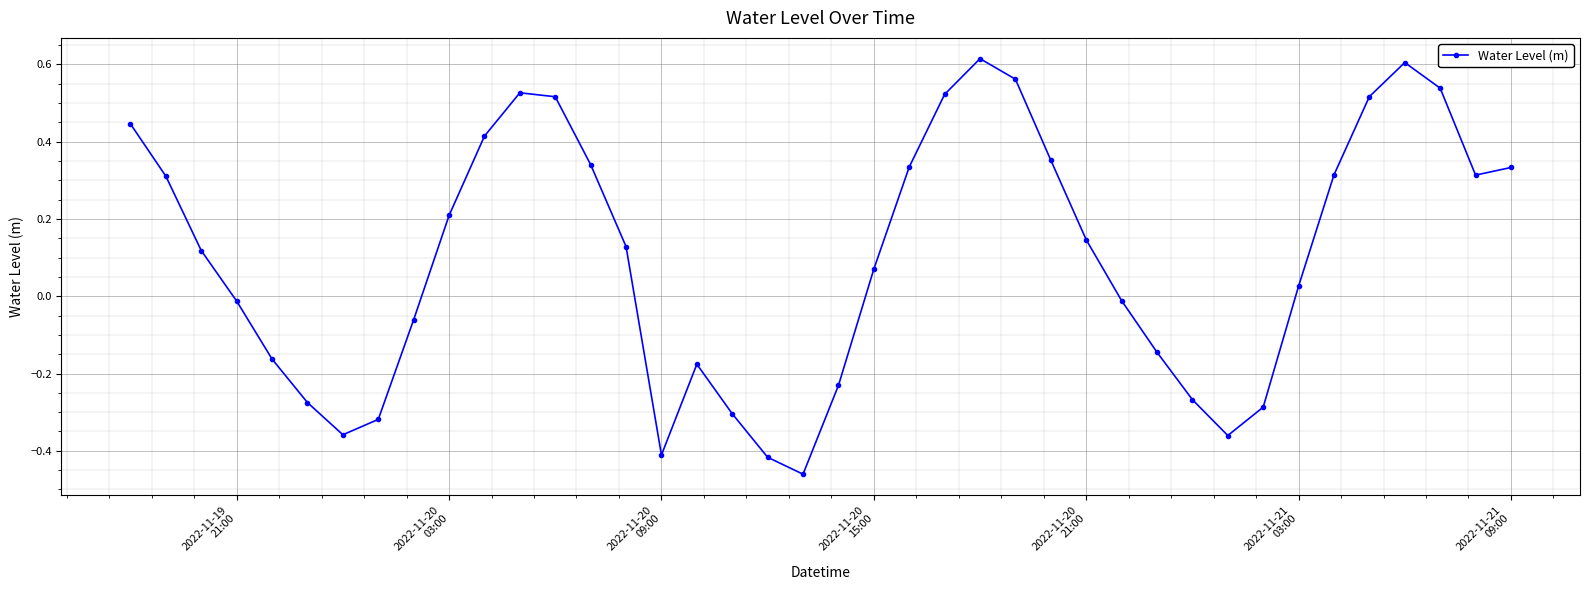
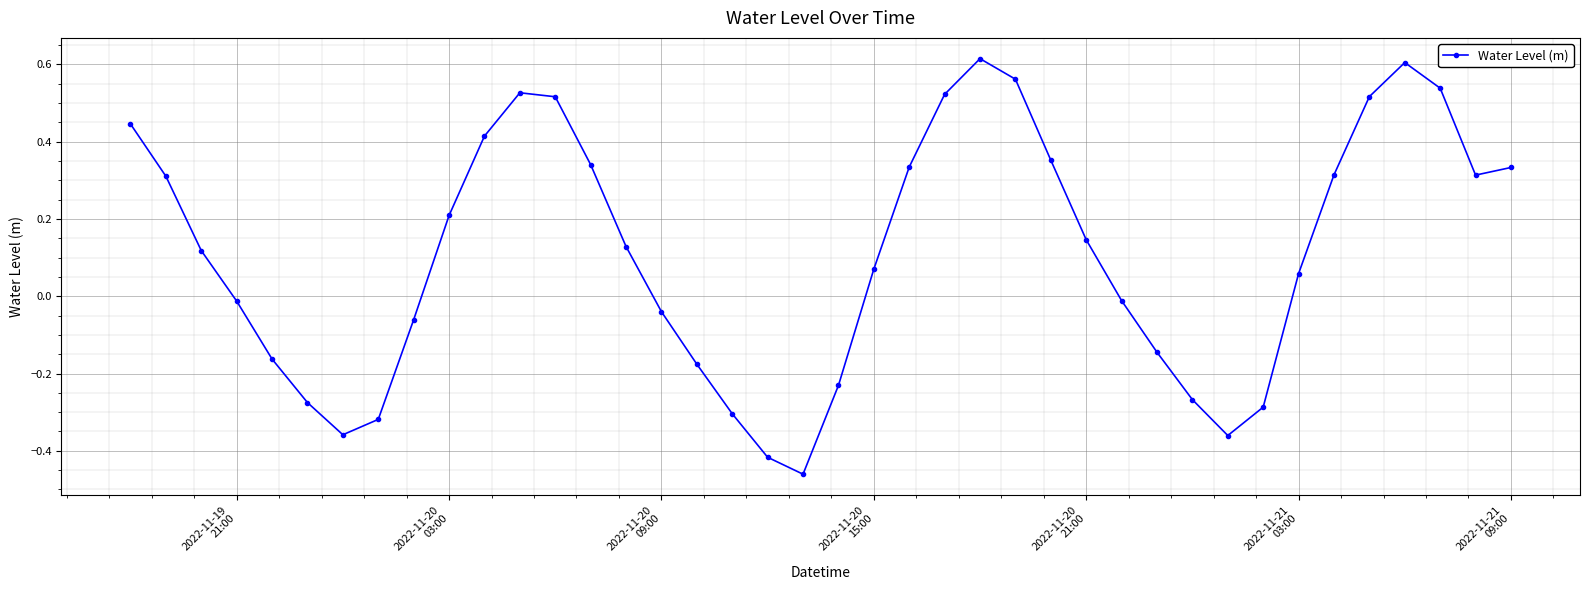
2022-11-20 09:00: -0.41 -> -0.04
2022-11-21 03:00: 0.03 -> 0.06
